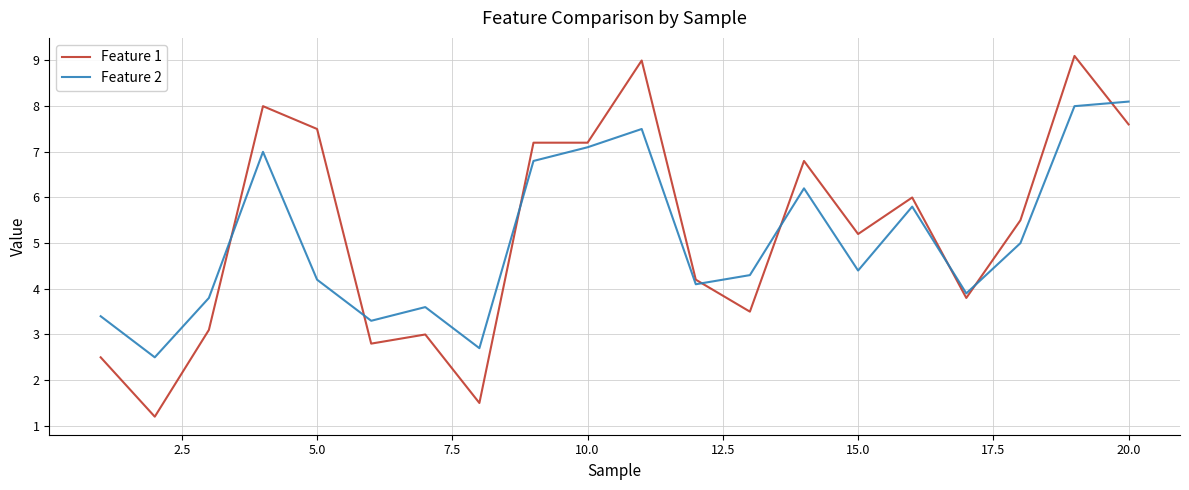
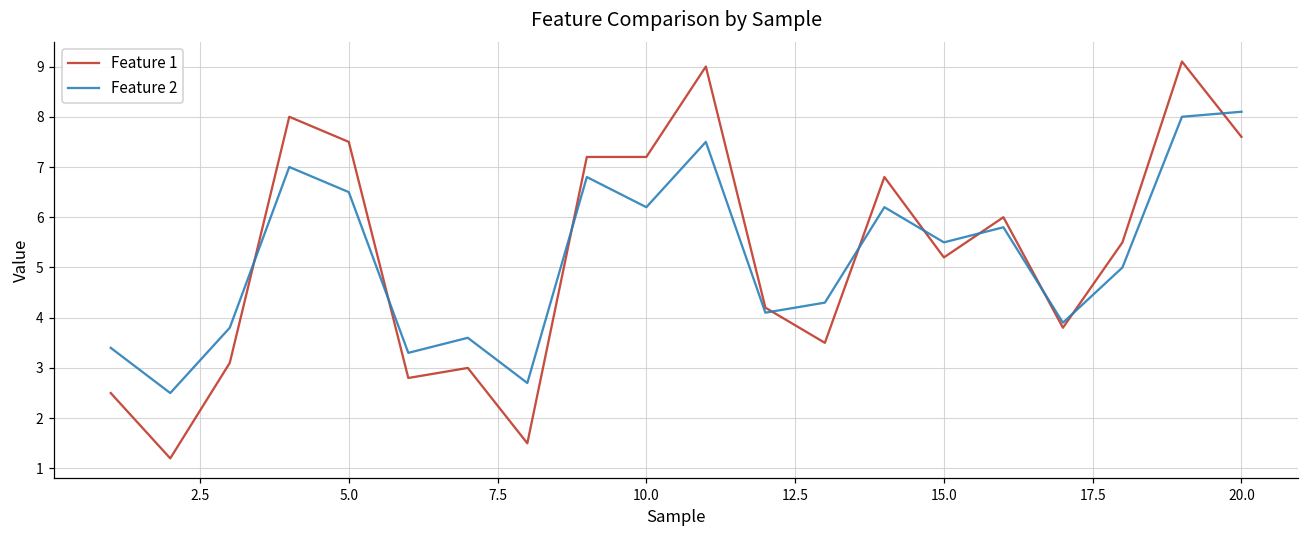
Feature 2, 5.0: 4.2 -> 6.5
Feature 2, 10.0: 7.1 -> 6.2
Feature 2, 15.0: 4.4 -> 5.5
